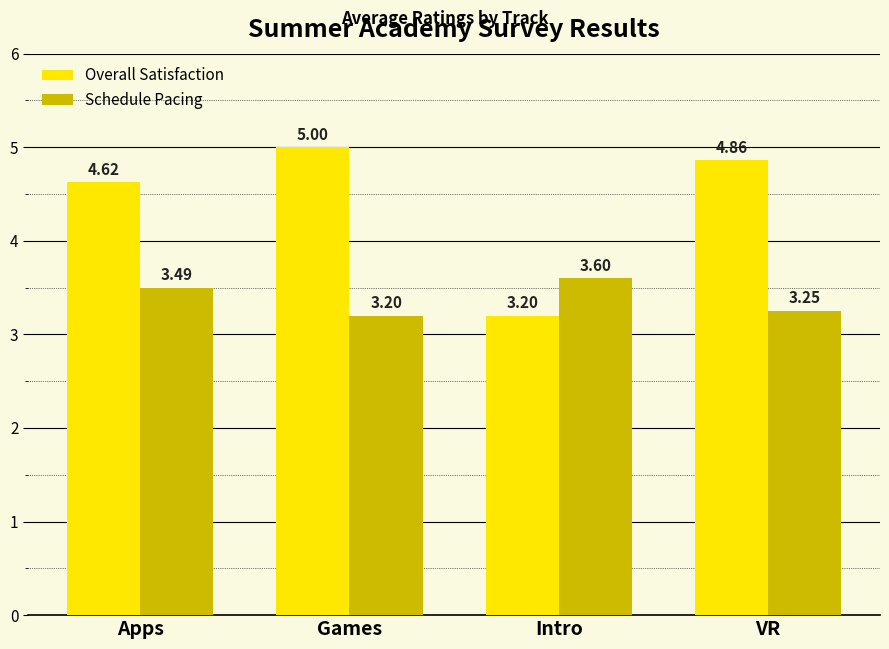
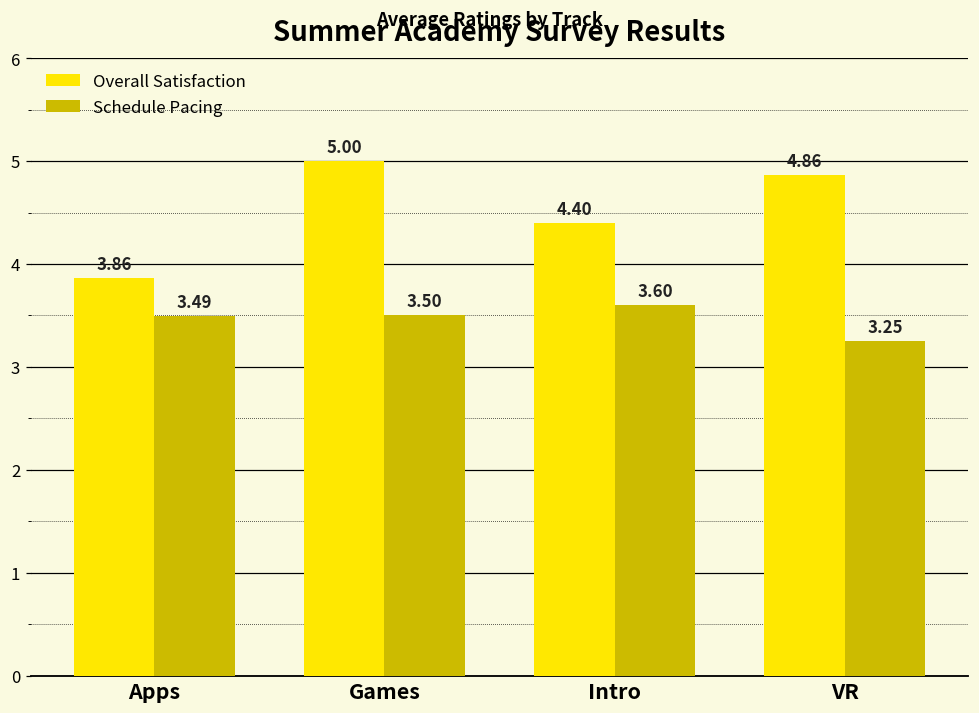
Overall Satisfaction, Apps: 4.62 -> 3.86
Schedule Pacing, Games: 3.20 -> 3.50
Overall Satisfaction, Intro: 3.20 -> 4.40
